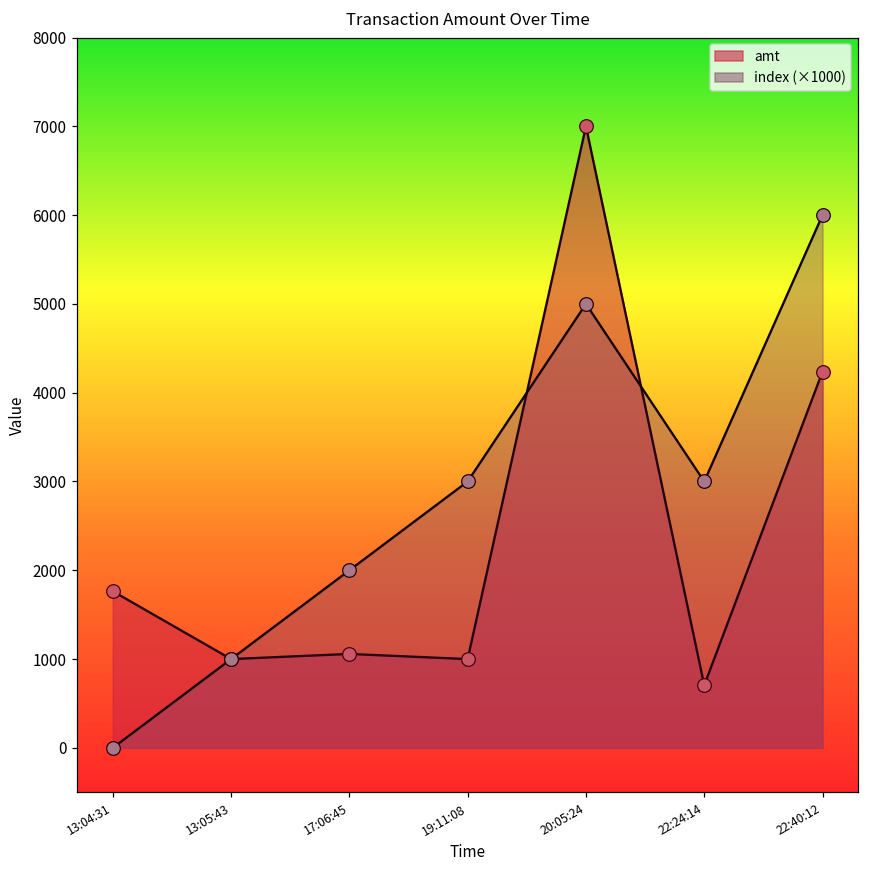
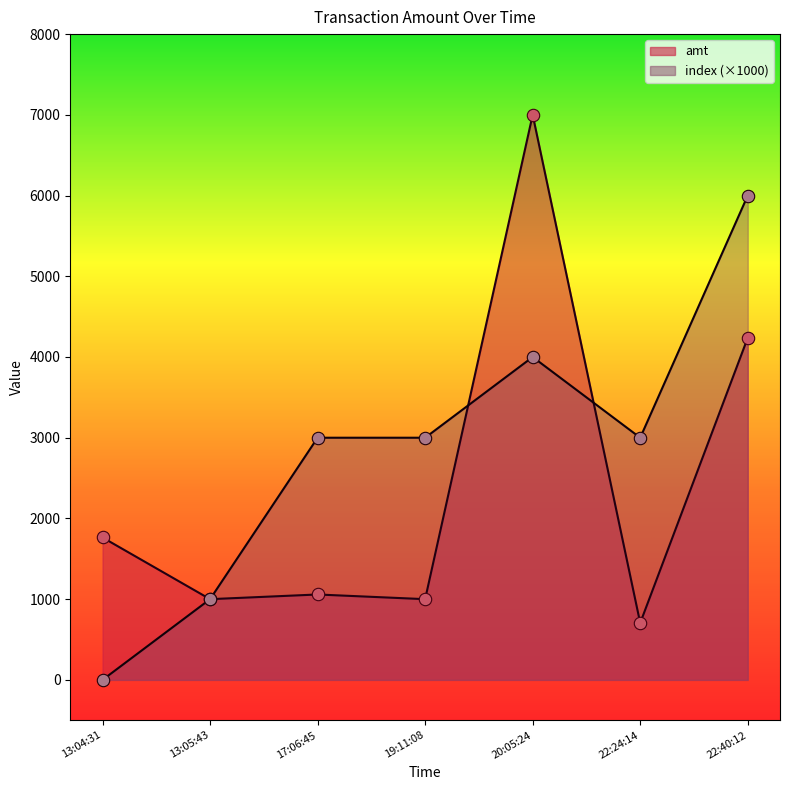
index (×1000), 17:06:45: 2000 -> 3000
index (×1000), 20:05:24: 5000 -> 4000
